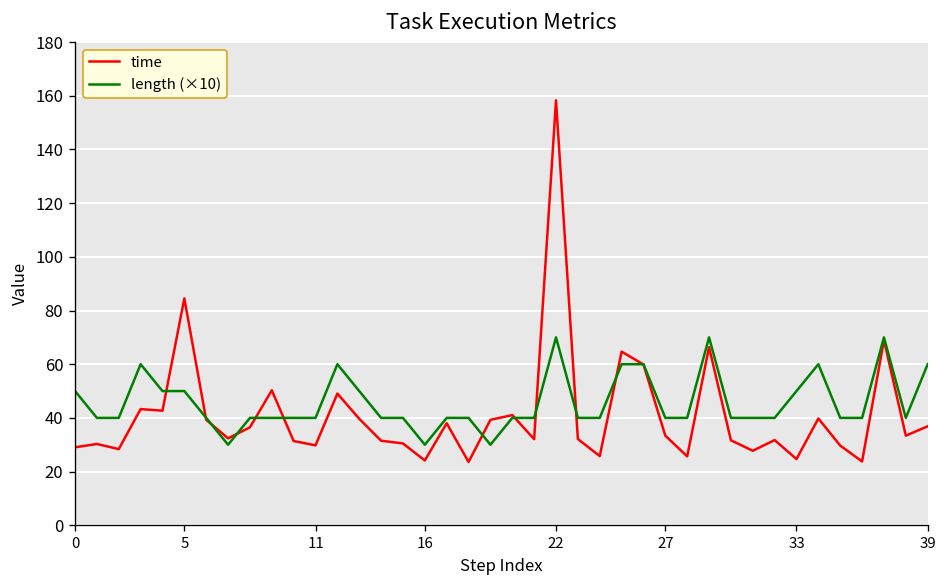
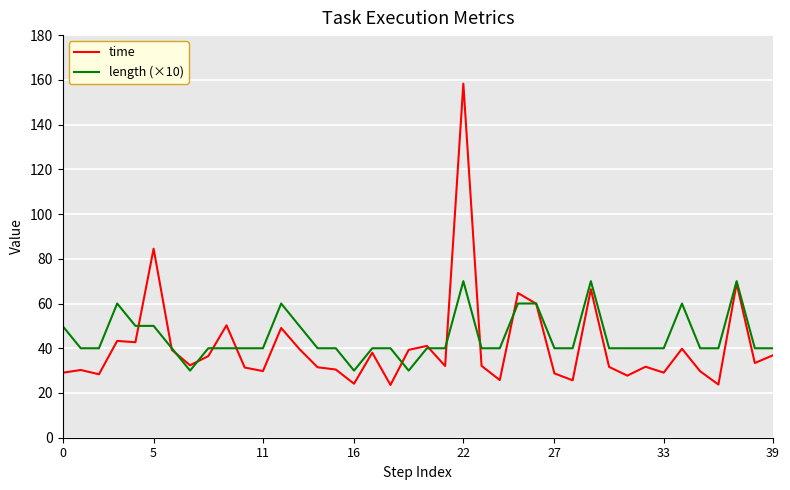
time, 27: 33 -> 29
time, 33: 25 -> 29
length (×10), 33: 50 -> 40
length (×10), 39: 60 -> 40
